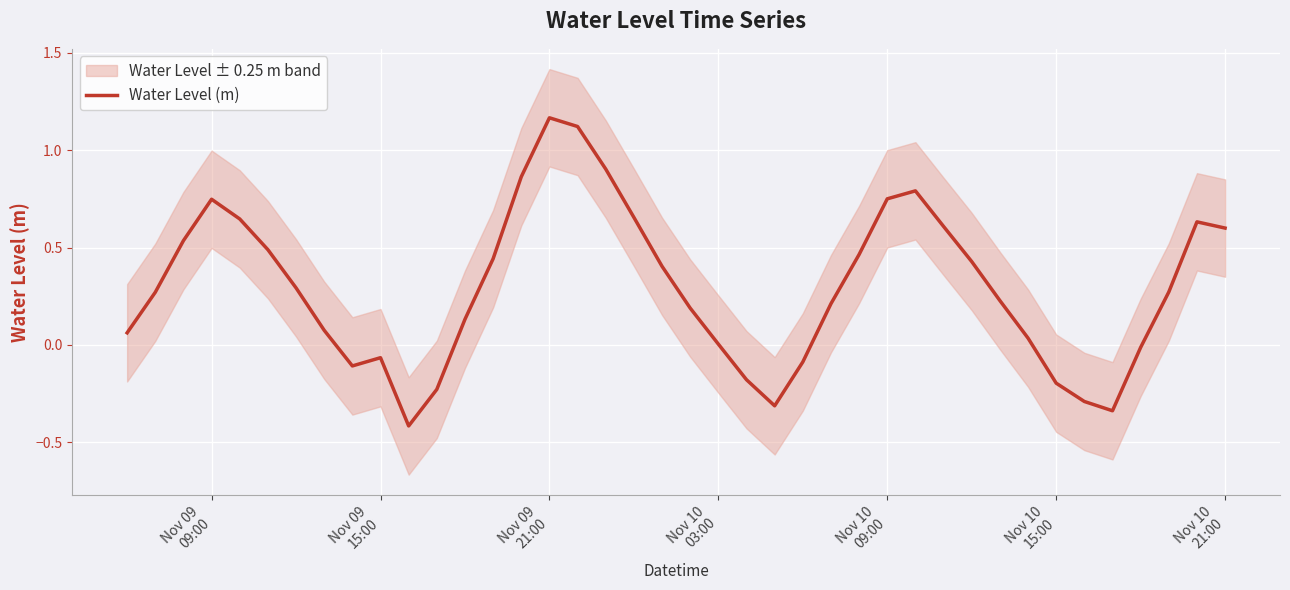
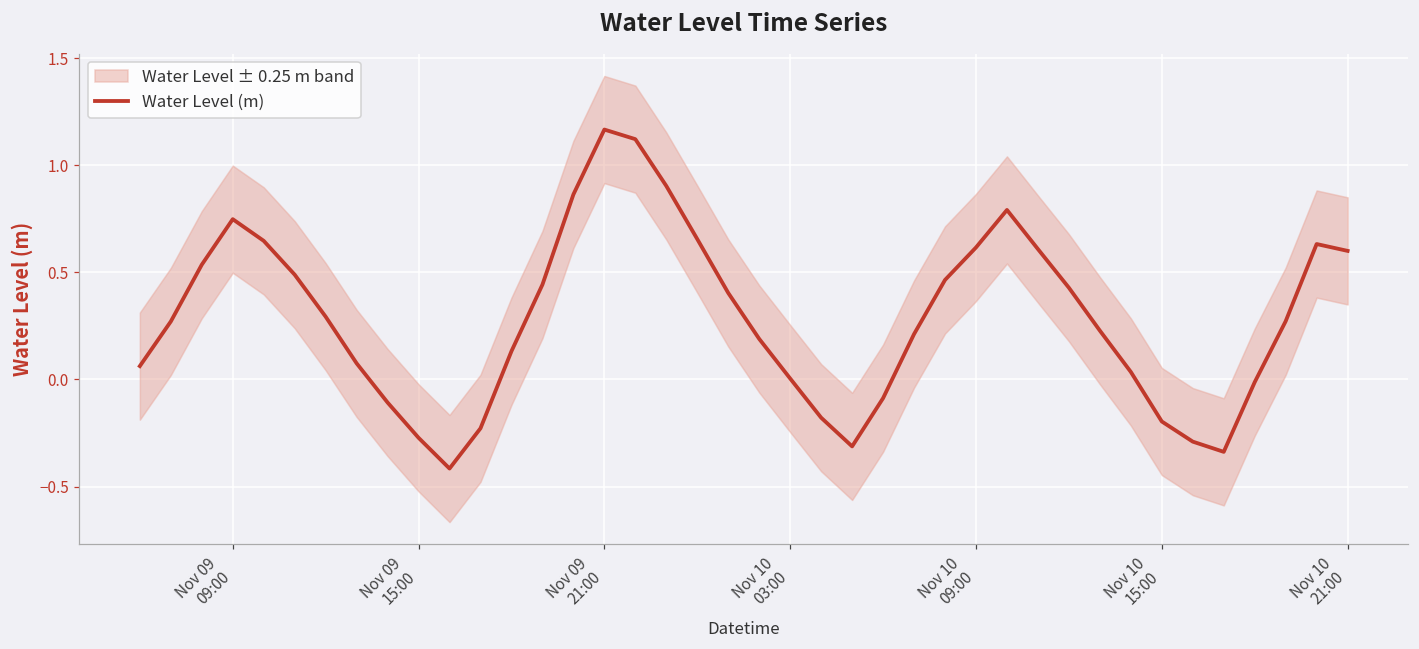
Water Level (m), Nov 09 15:00: -0.07 -> -0.27
Water Level (m), Nov 10 09:00: 0.75 -> 0.62
